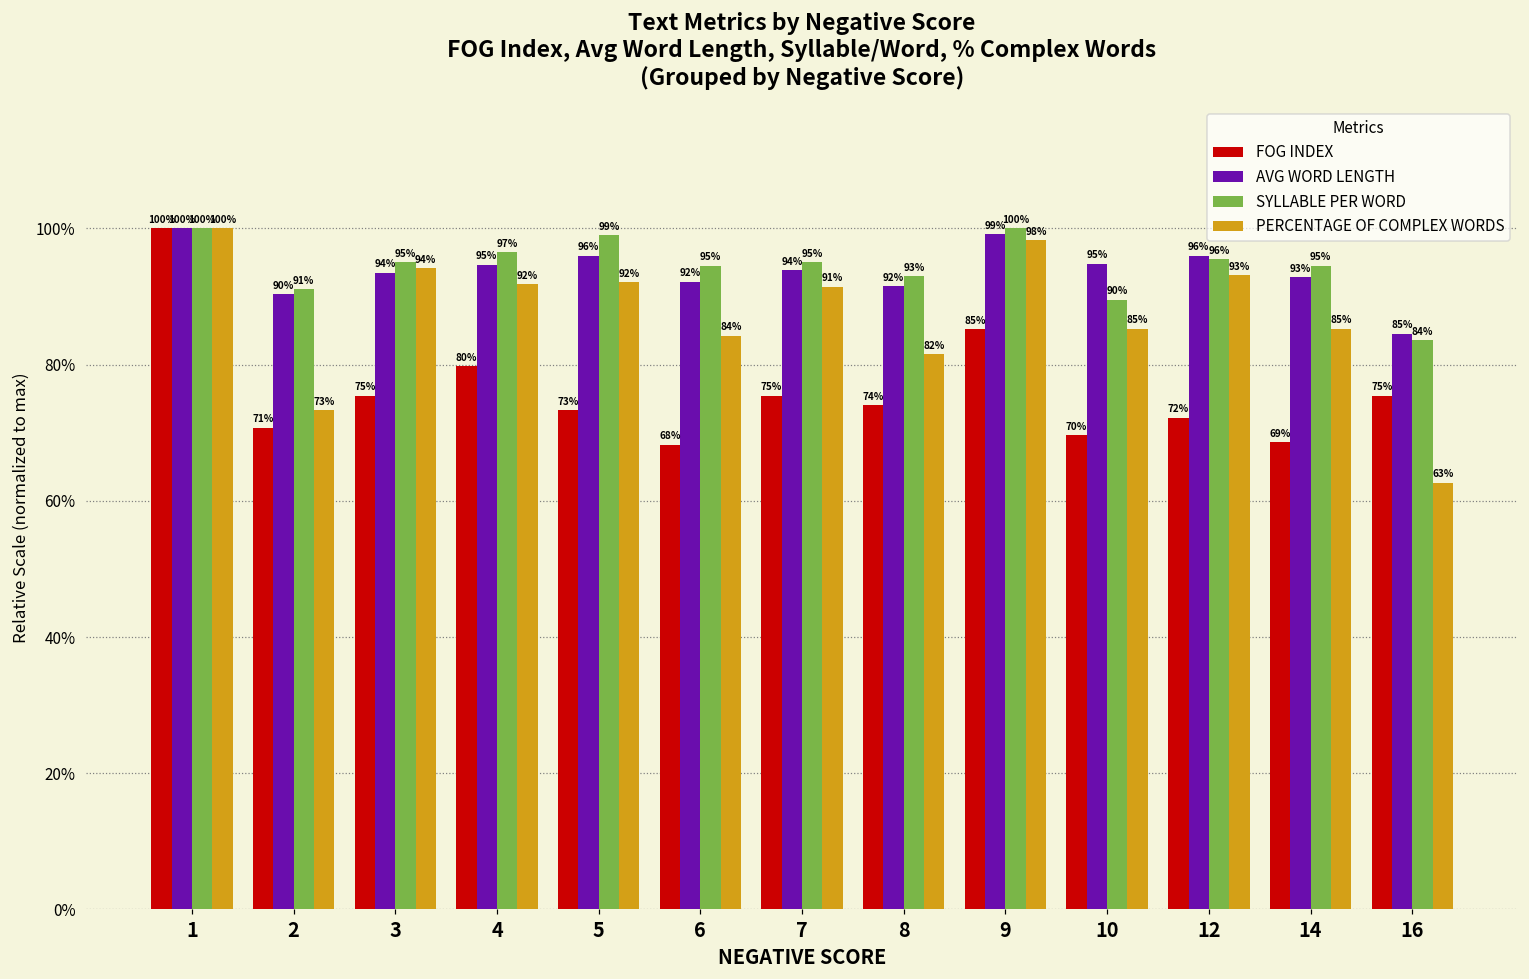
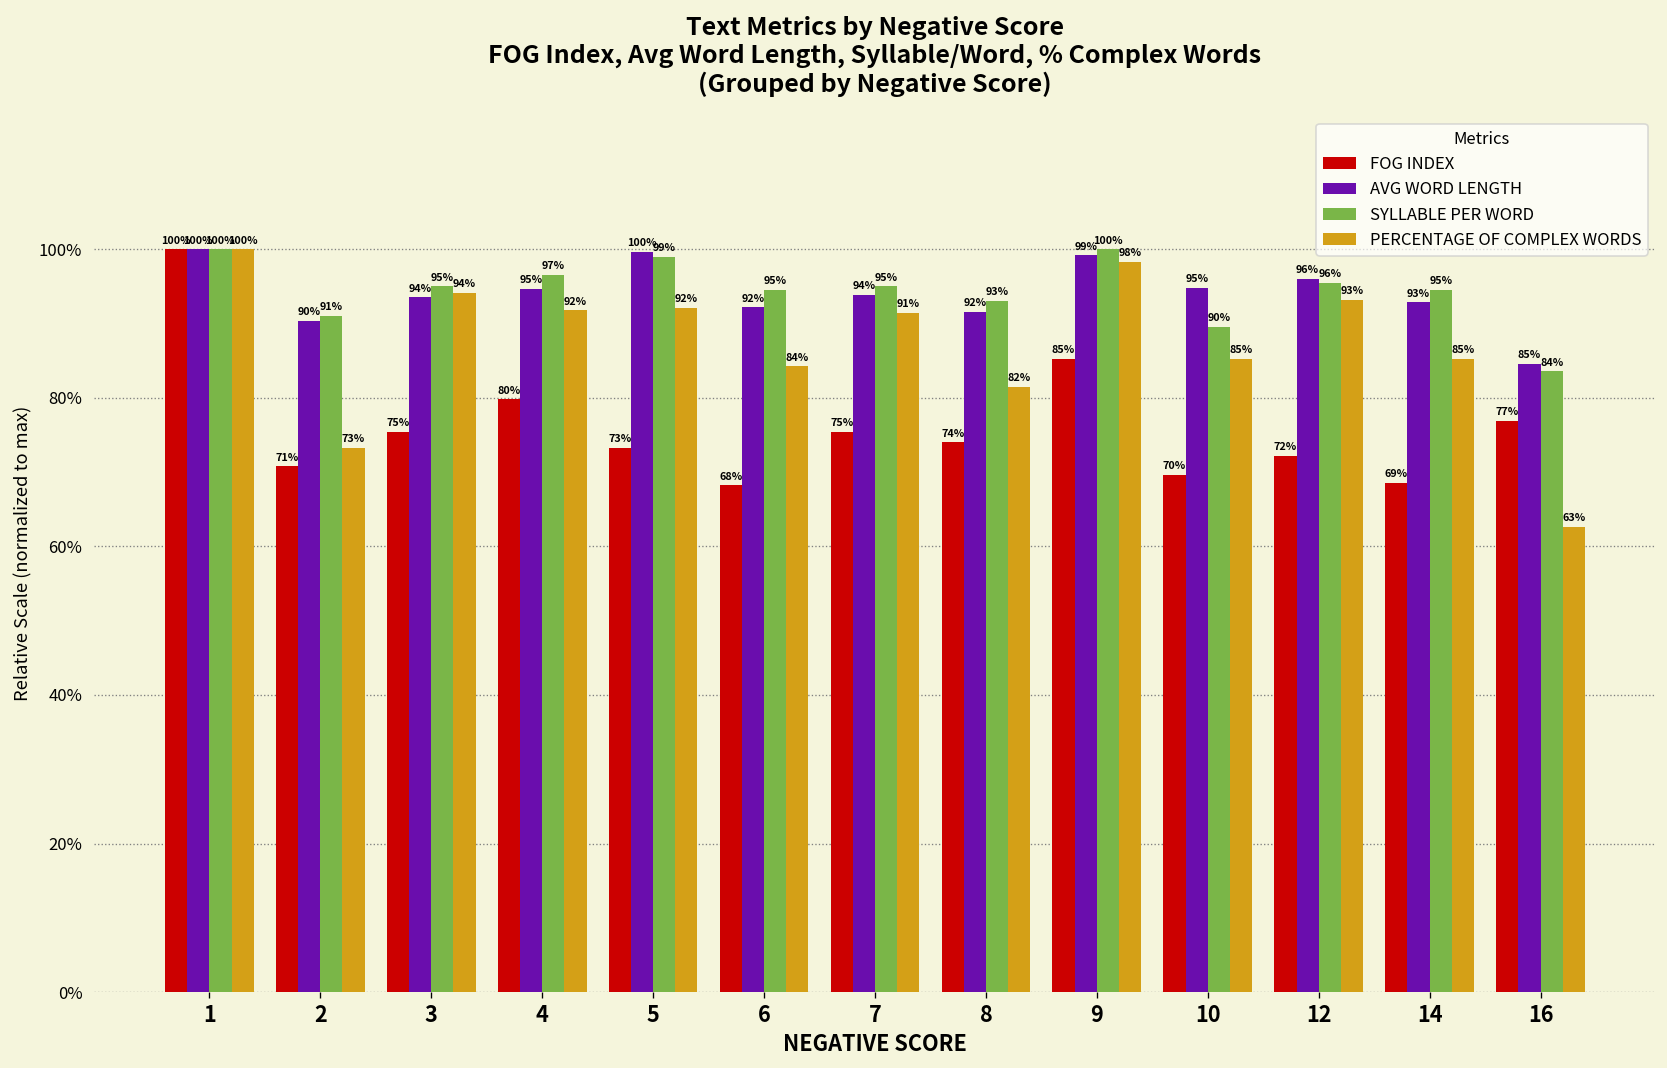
AVG WORD LENGTH, 5: 96% -> 100%
FOG INDEX, 16: 75% -> 77%
